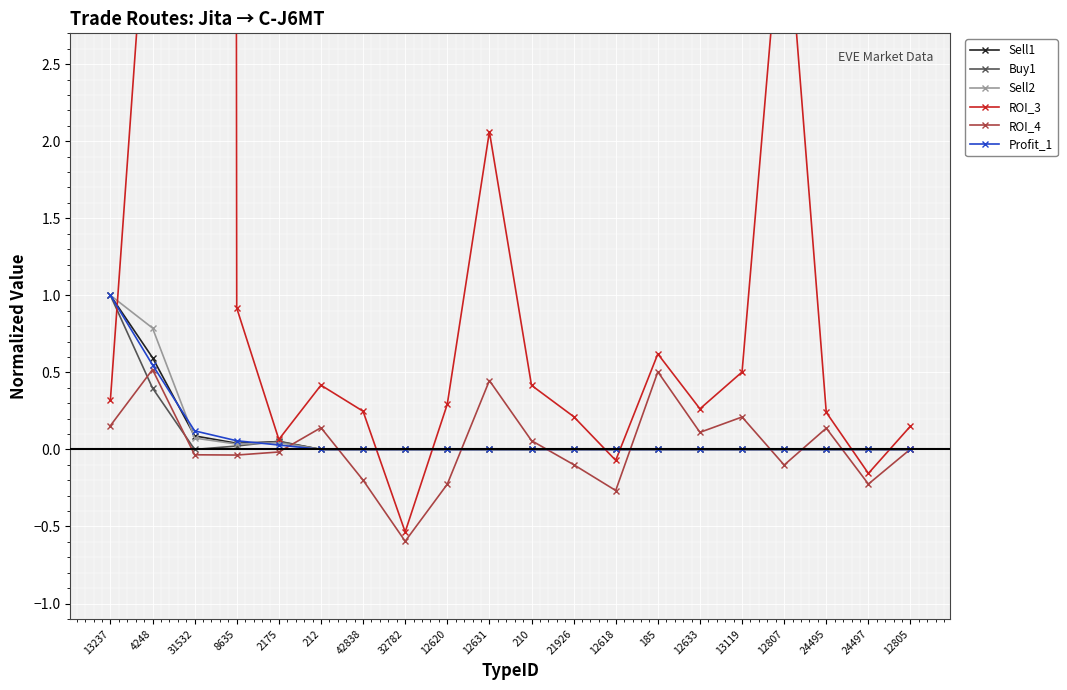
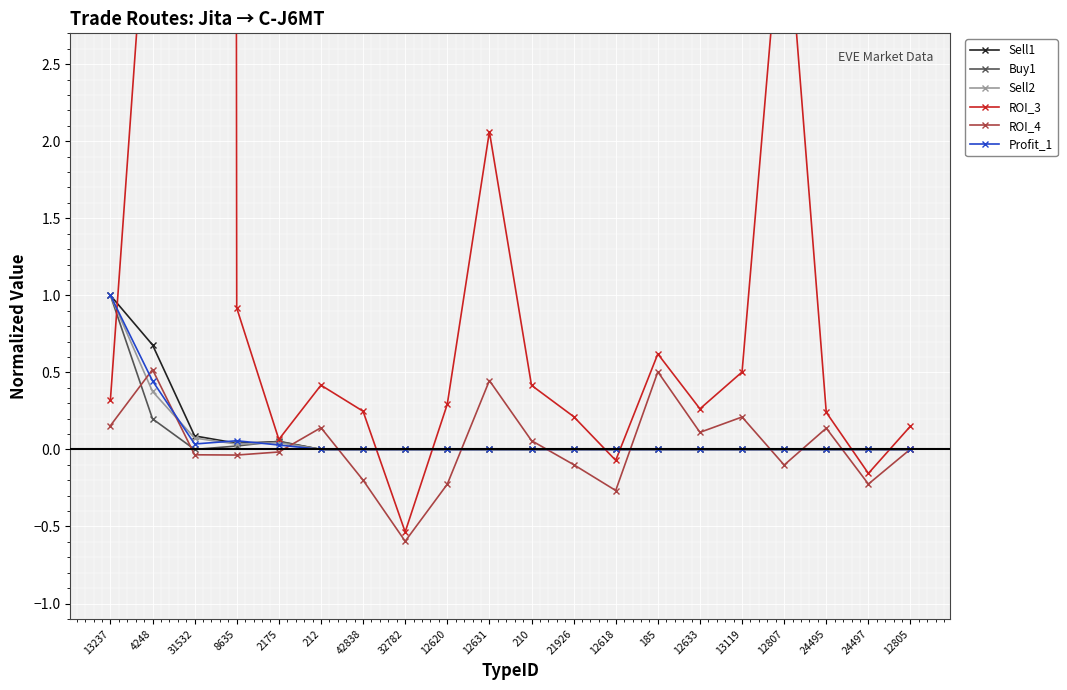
Sell1, 4248: 0.60 -> 0.68
Buy1, 4248: 0.40 -> 0.20
Sell2, 4248: 0.79 -> 0.38
Profit_1, 4248: 0.55 -> 0.44
Profit_1, 31532: 0.12 -> 0.04
